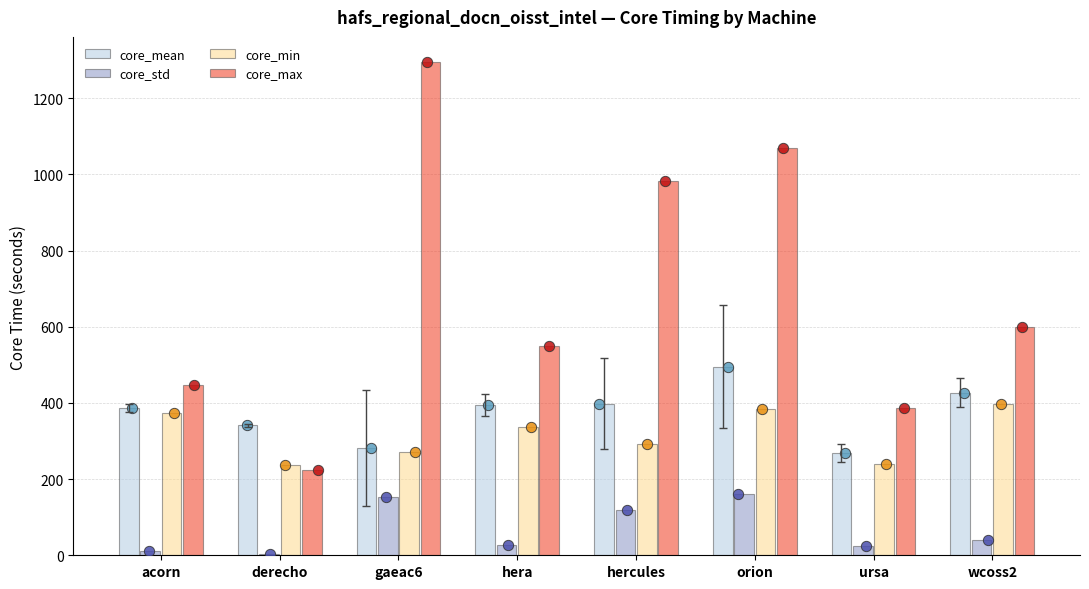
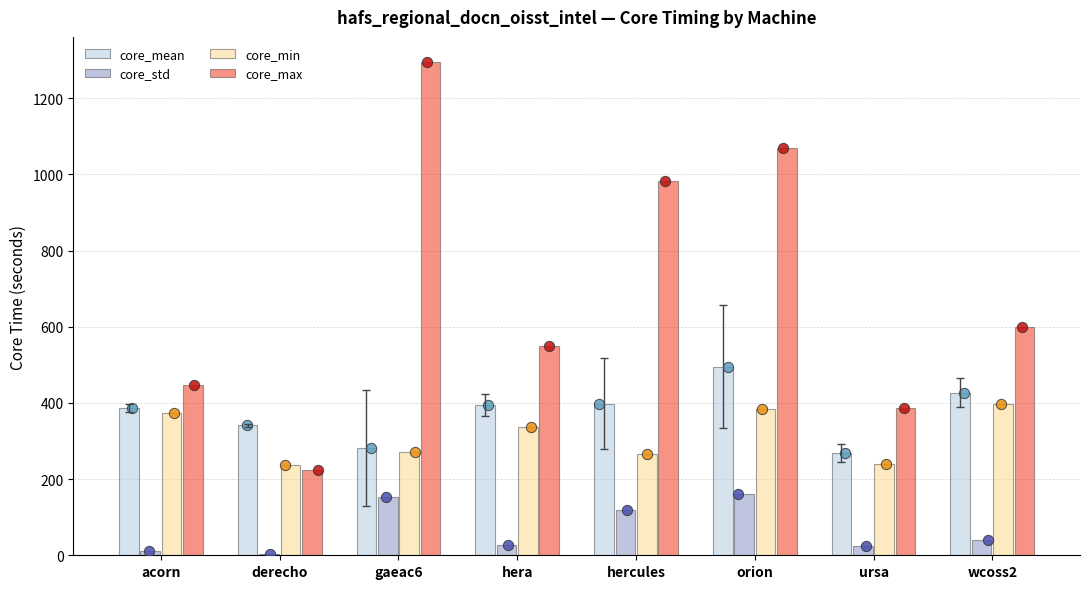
core_min, hercules: 290 -> 270
